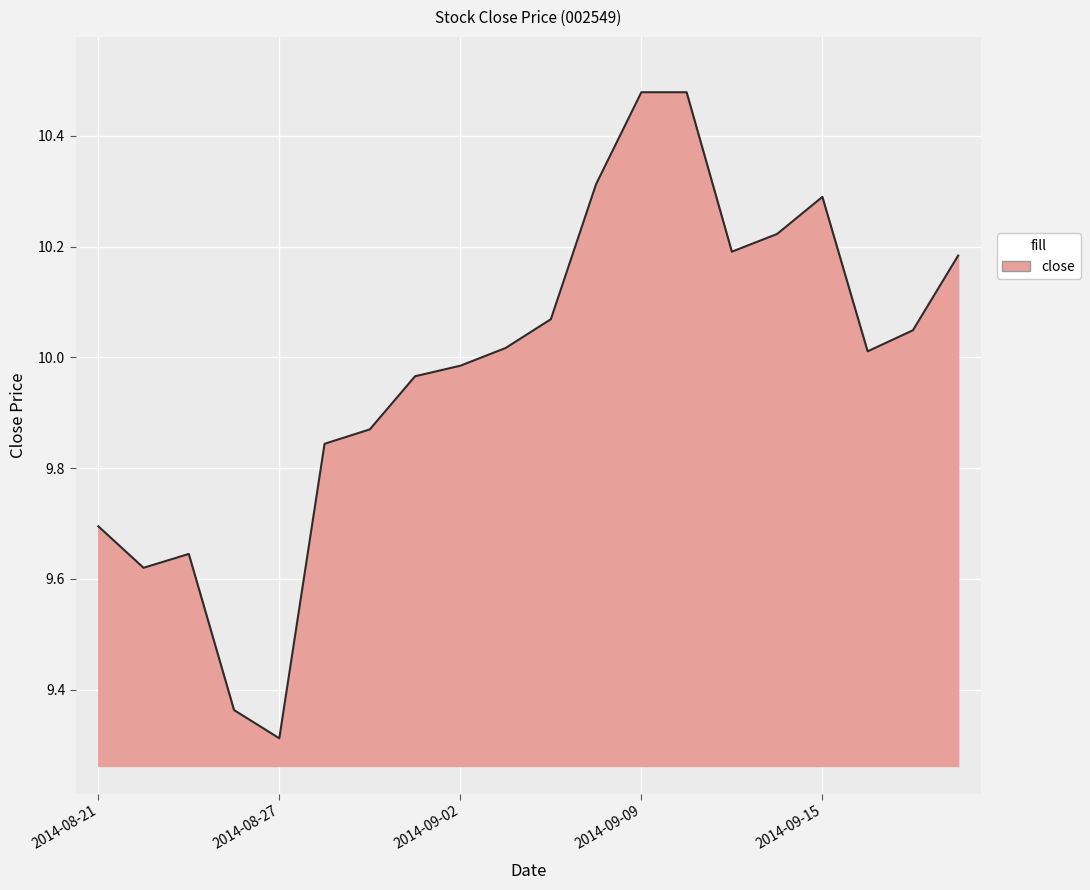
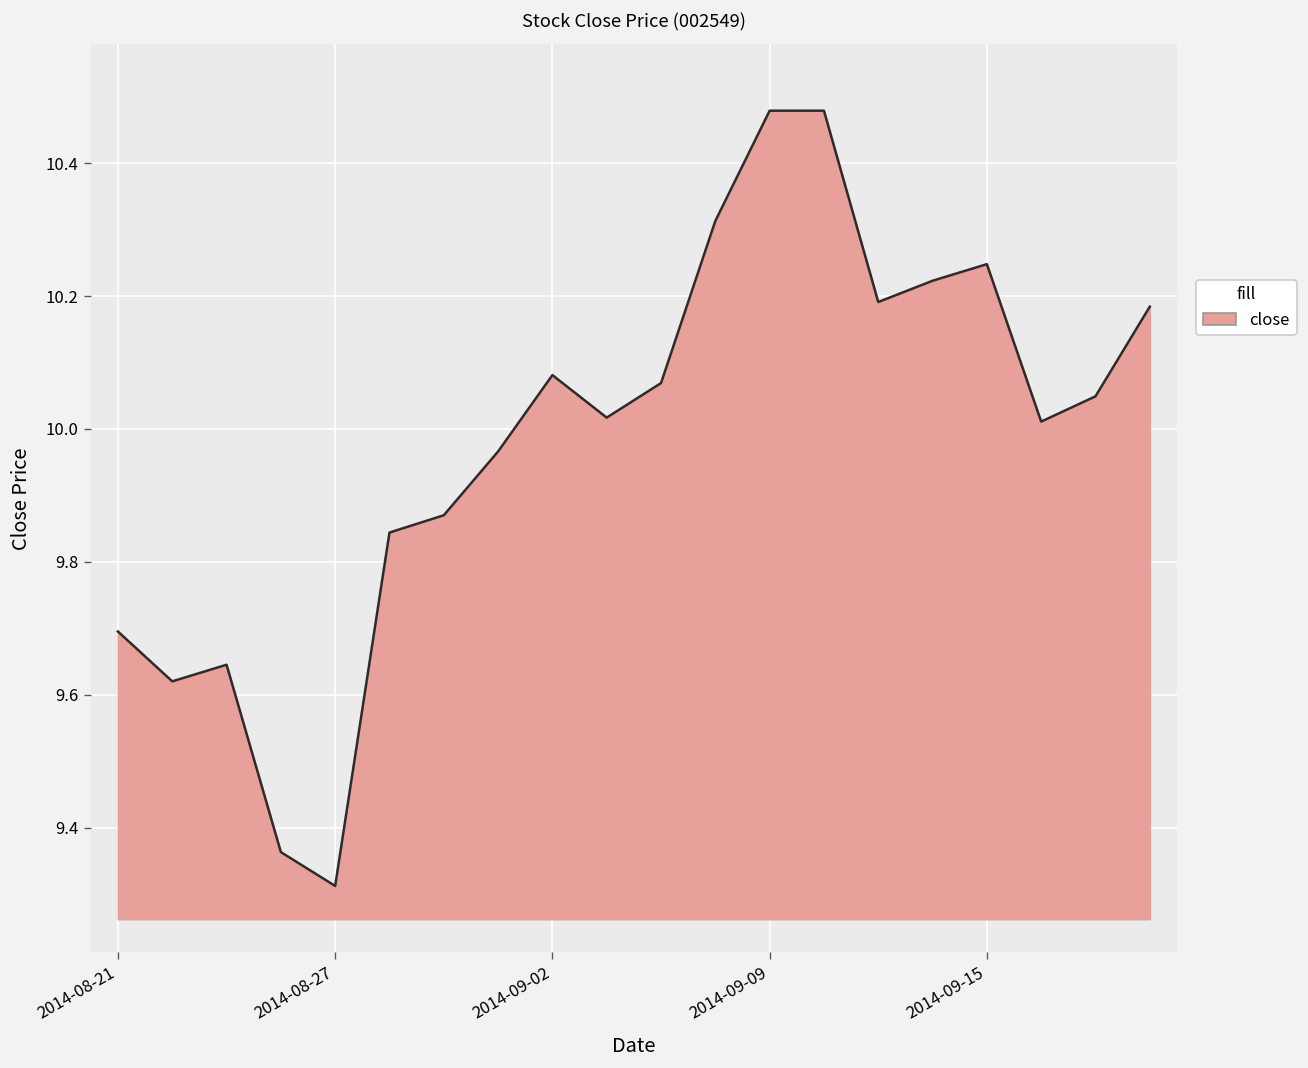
2014-09-02: 9.99 -> 10.08
2014-09-15: 10.29 -> 10.25
